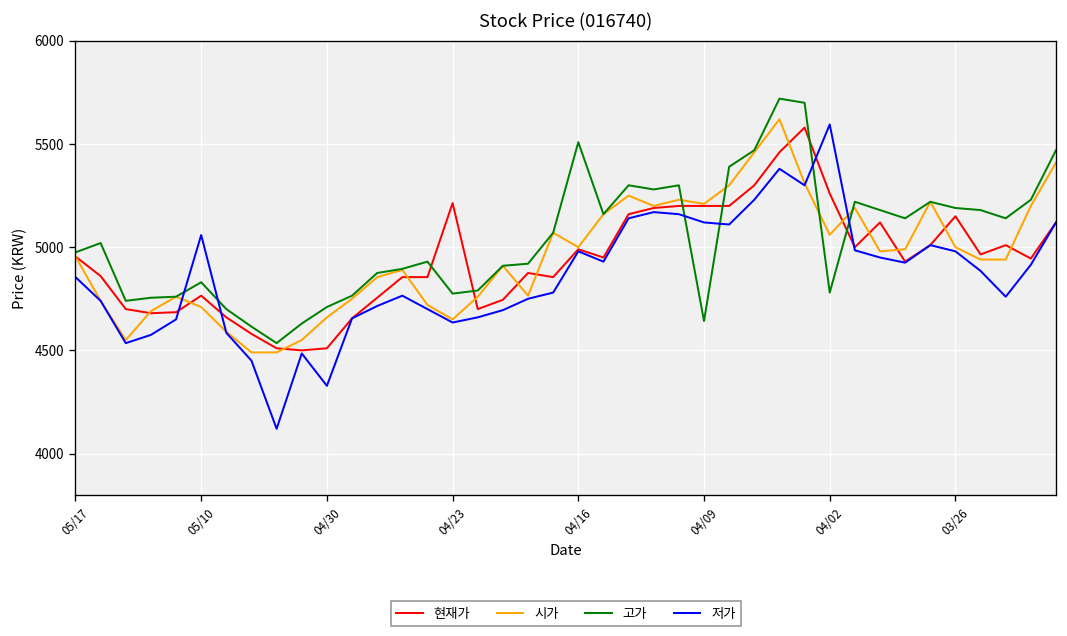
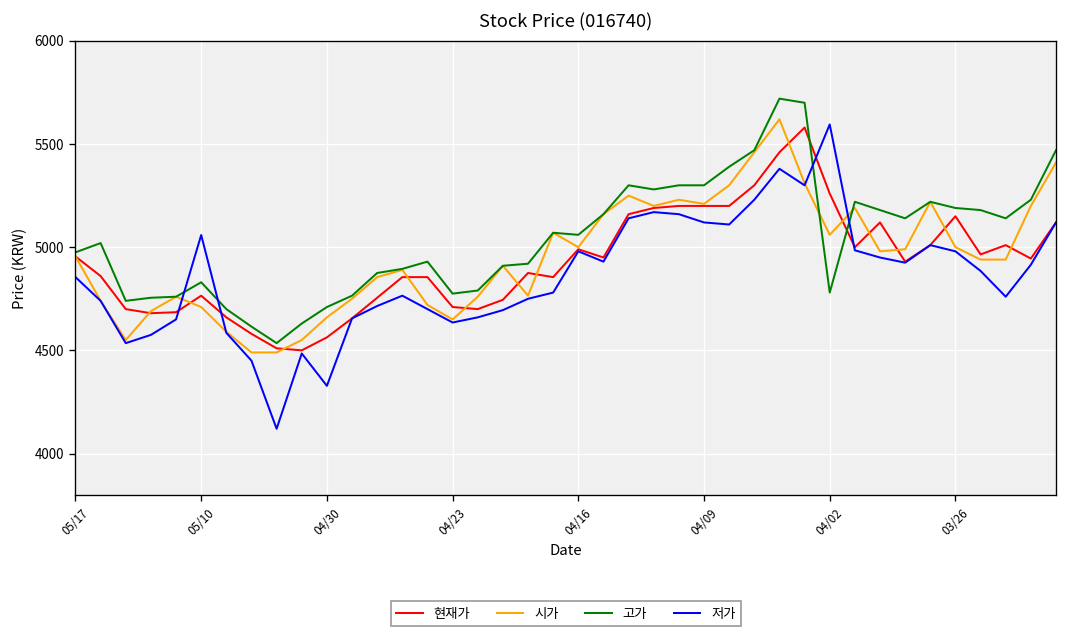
현재가, 04/30: 4510 -> 4560
현재가, 04/23: 5210 -> 4710
고가, 04/16: 5510 -> 5060
고가, 04/09: 4640 -> 5300
